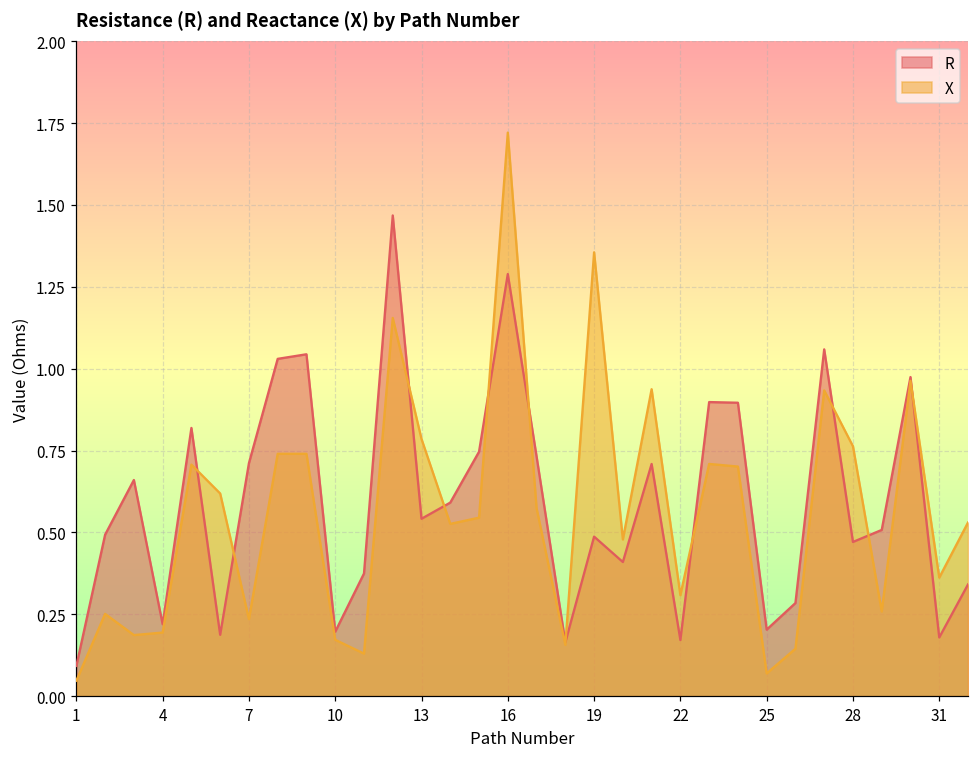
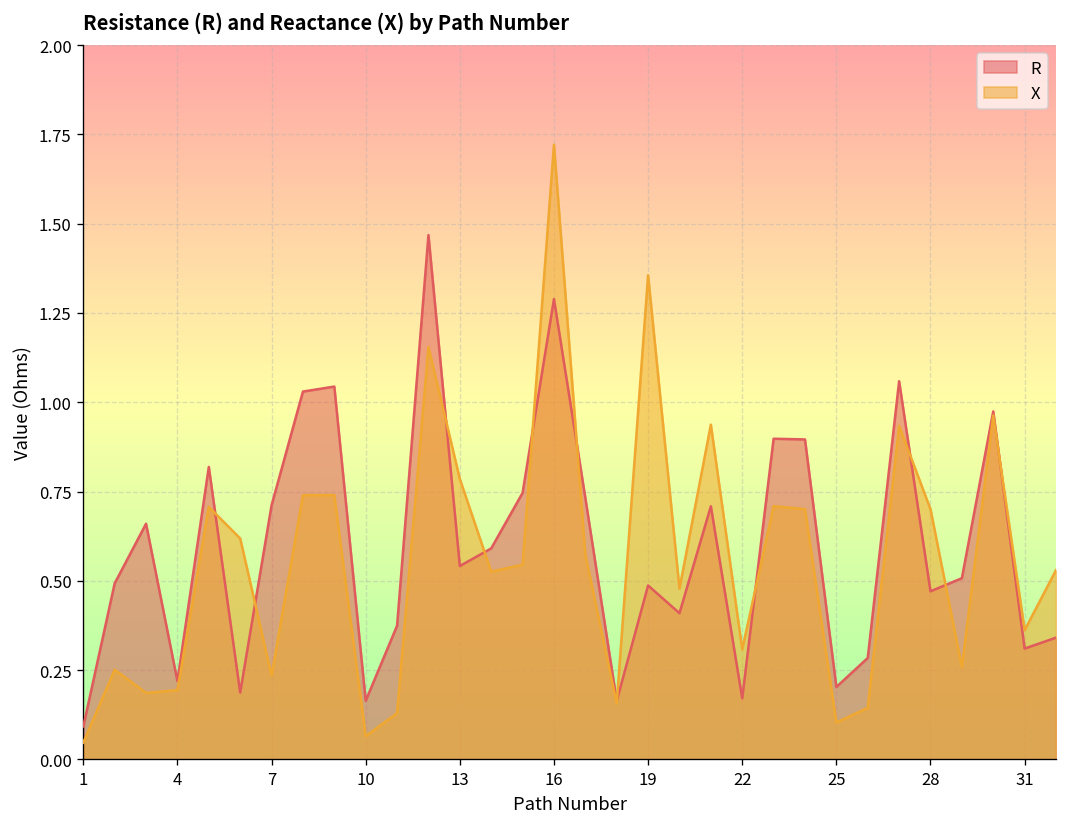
R, 10: 0.20 -> 0.16
X, 10: 0.17 -> 0.07
X, 25: 0.07 -> 0.10
X, 28: 0.76 -> 0.70
R, 31: 0.18 -> 0.31
